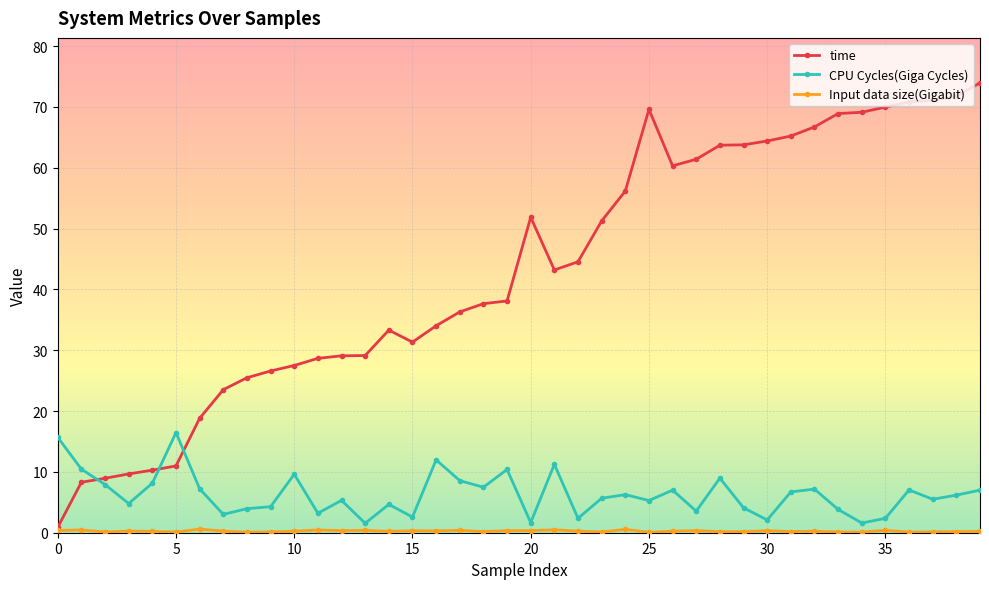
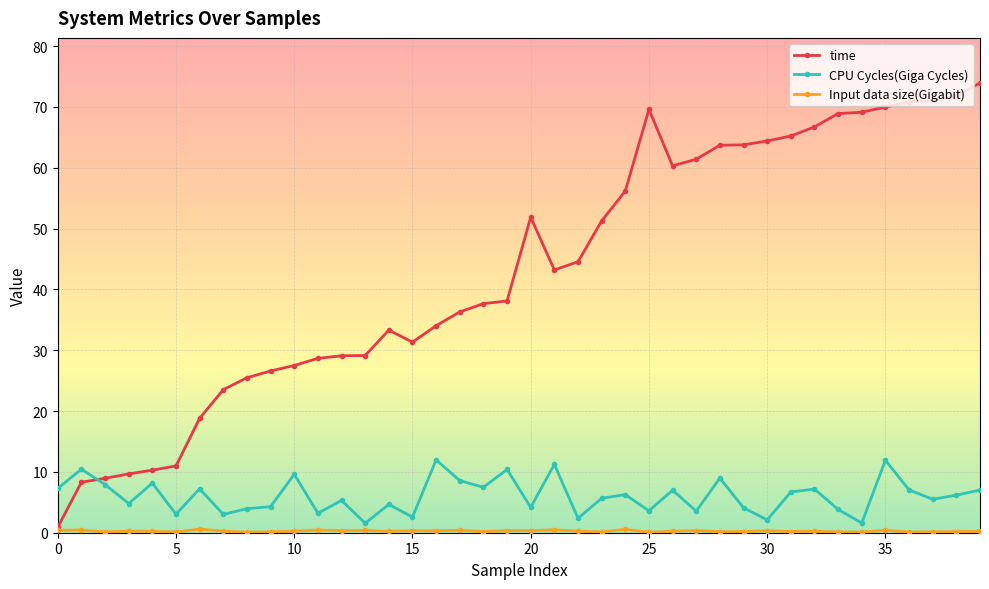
CPU Cycles(Giga Cycles), 0: 16 -> 7
CPU Cycles(Giga Cycles), 5: 16 -> 3
CPU Cycles(Giga Cycles), 20: 2 -> 4
CPU Cycles(Giga Cycles), 25: 5 -> 4
CPU Cycles(Giga Cycles), 35: 2 -> 12
